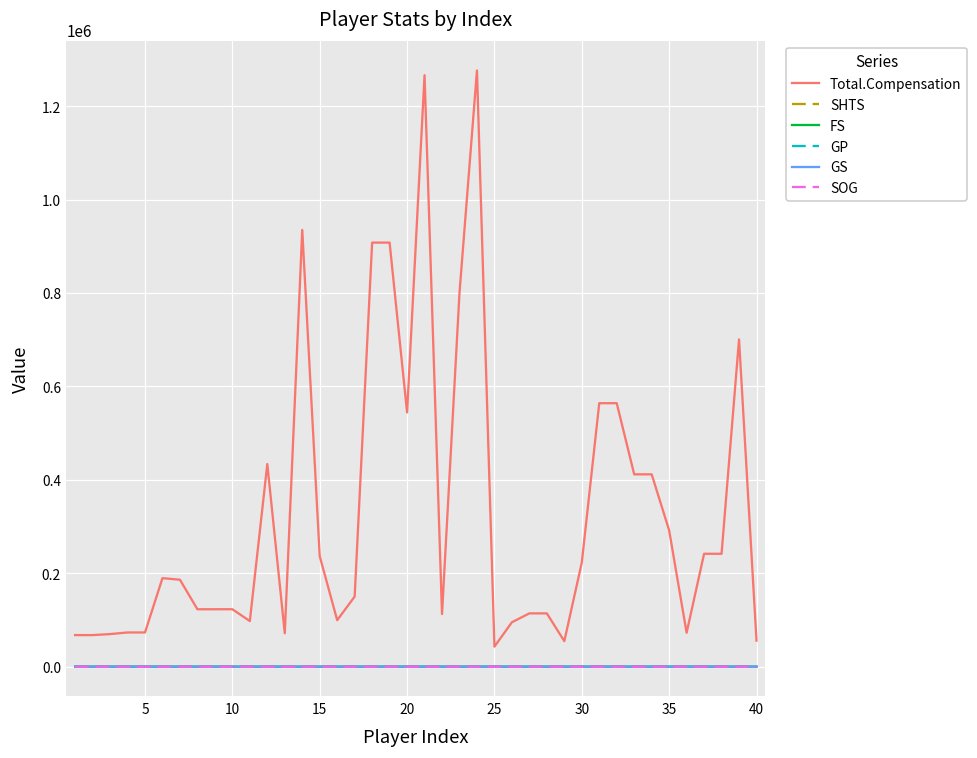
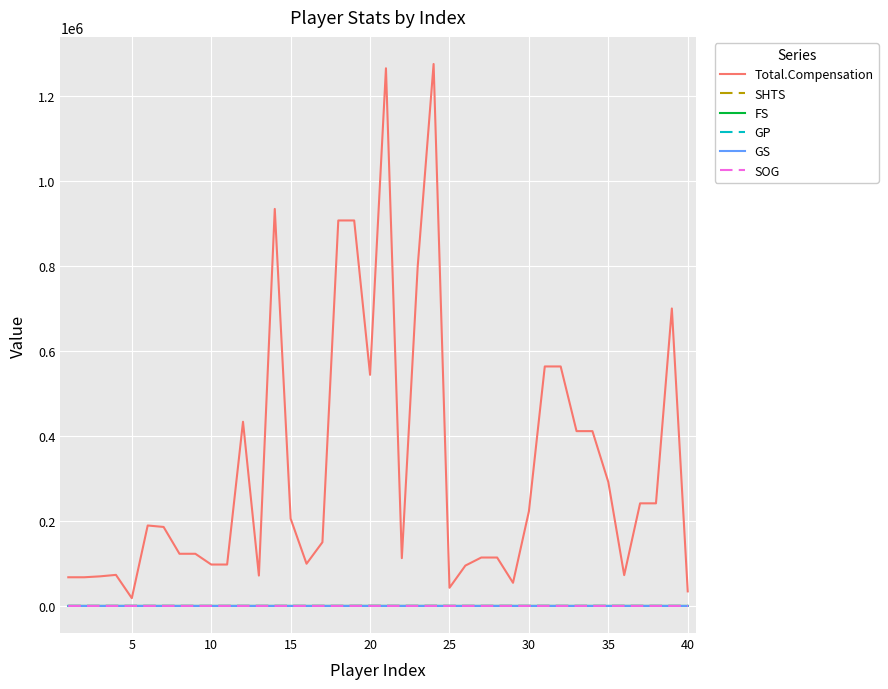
Total.Compensation, 5: 70000 -> 20000
Total.Compensation, 10: 120000 -> 100000
Total.Compensation, 15: 240000 -> 210000
Total.Compensation, 40: 60000 -> 30000
